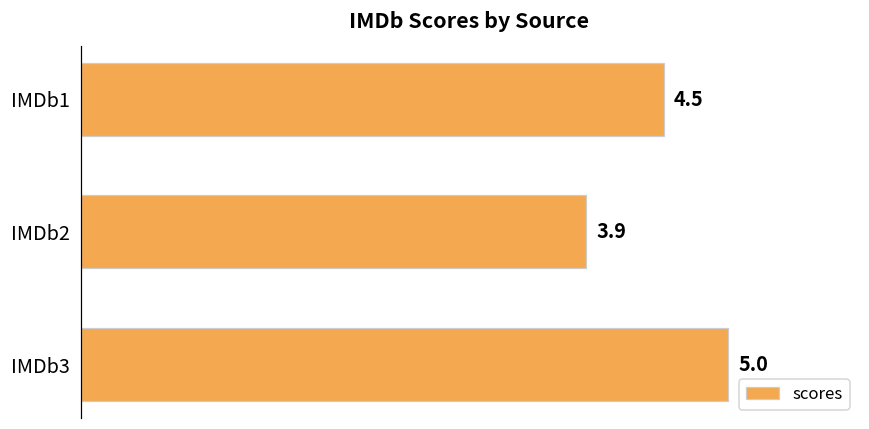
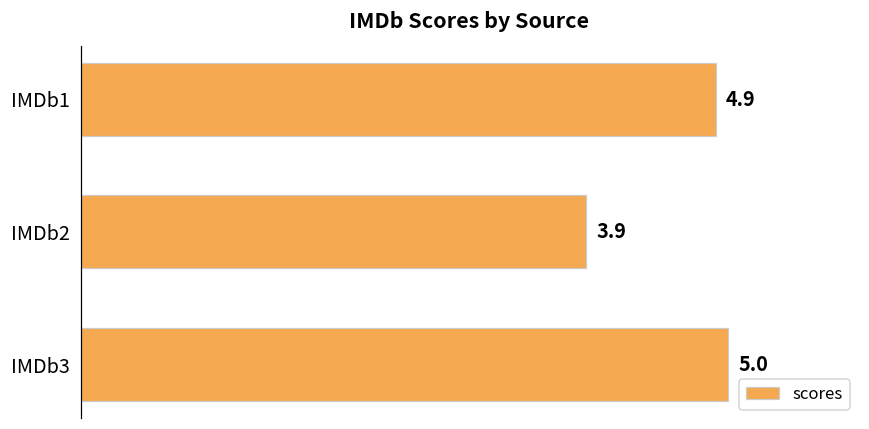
IMDb1: 4.5 -> 4.9
